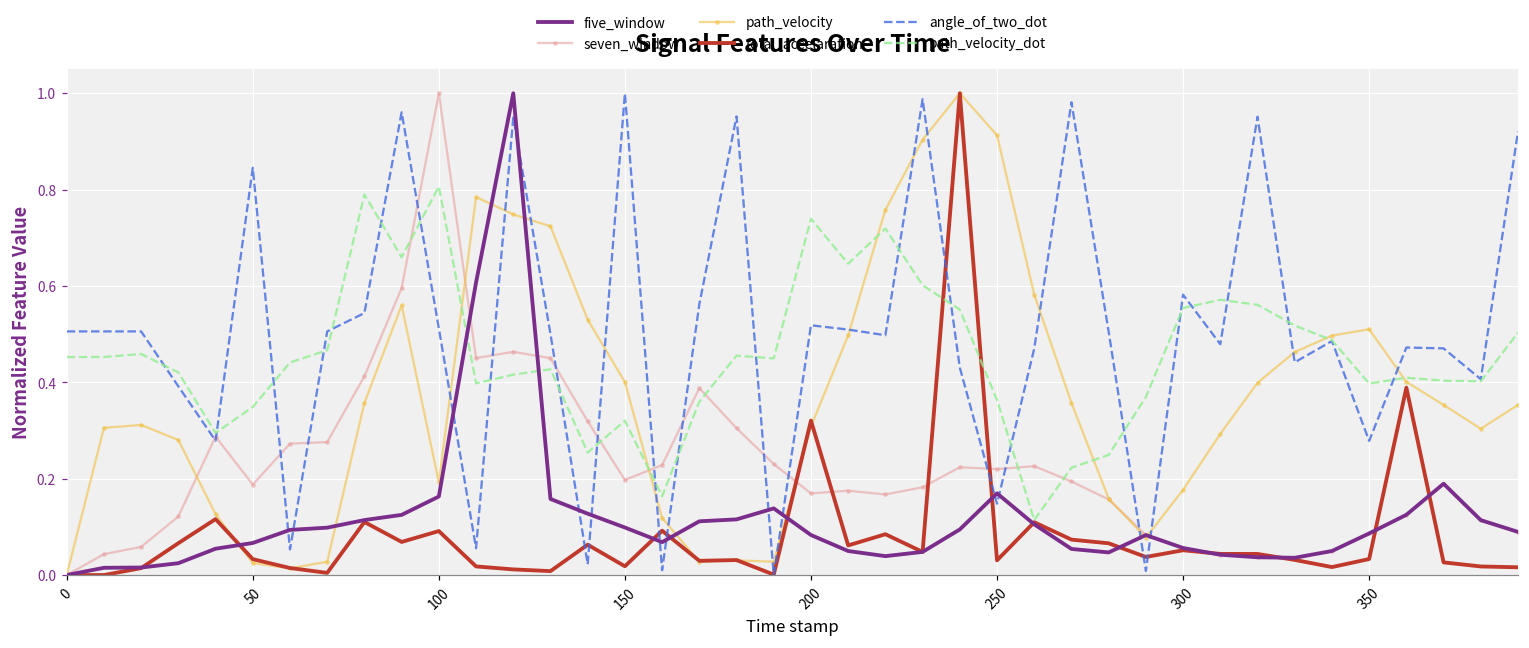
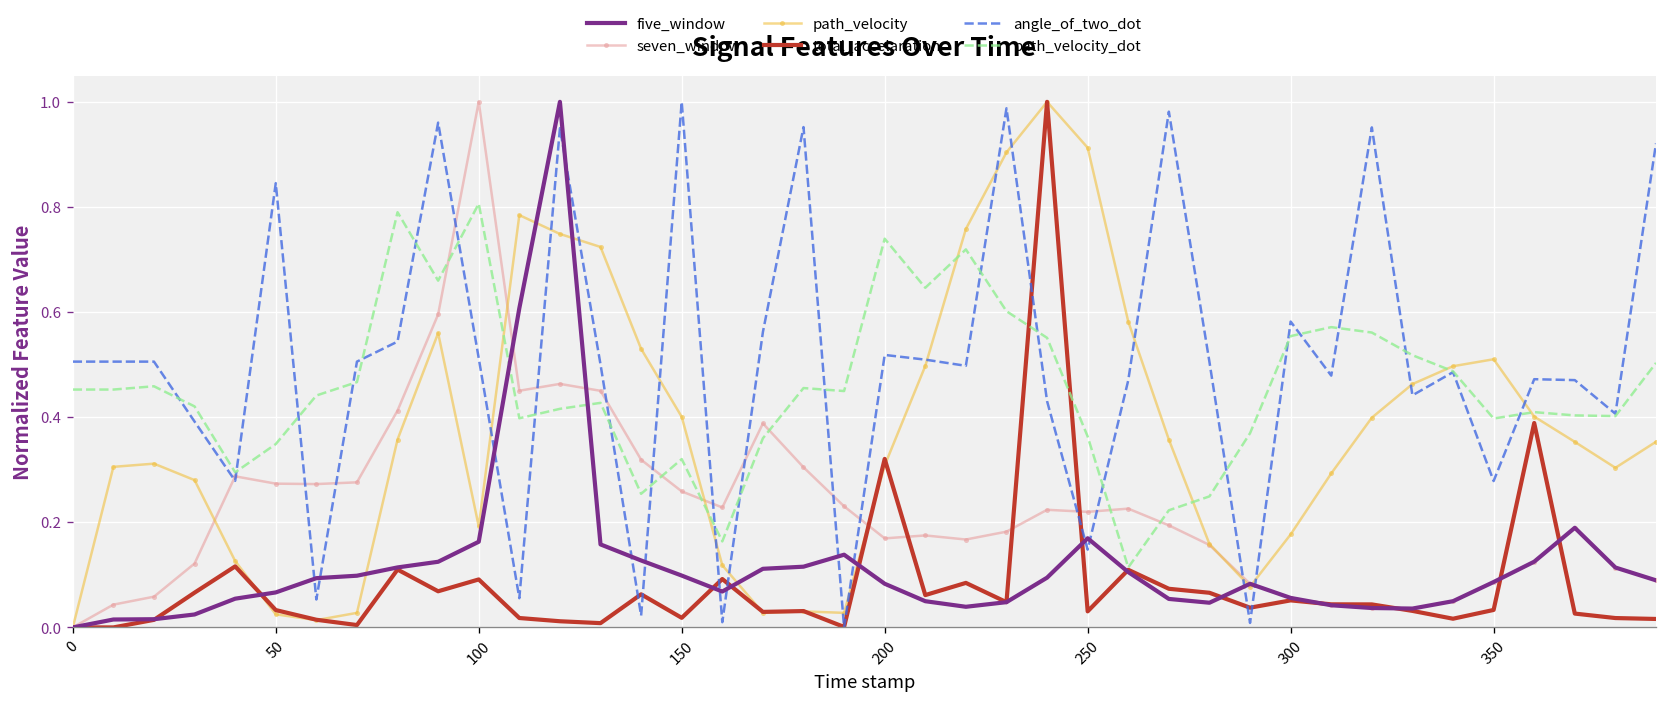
seven_window, 50: 0.19 -> 0.27
seven_window, 150: 0.20 -> 0.26
